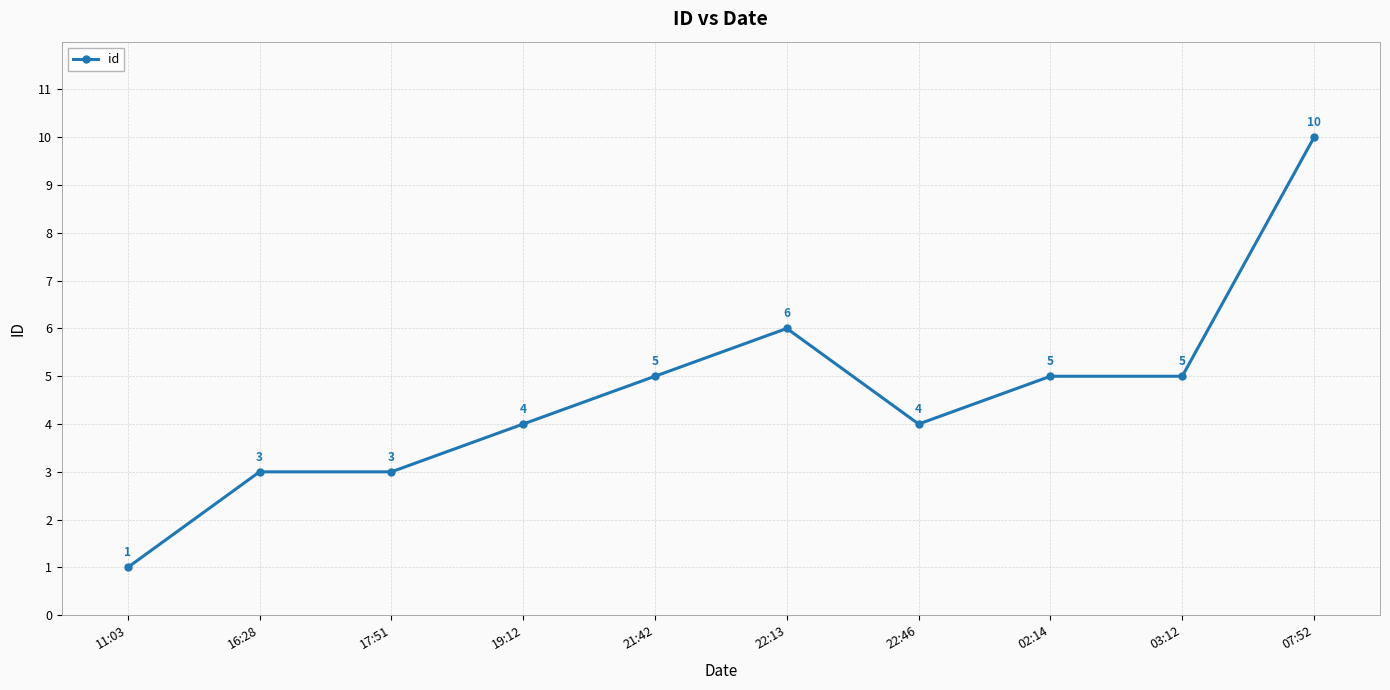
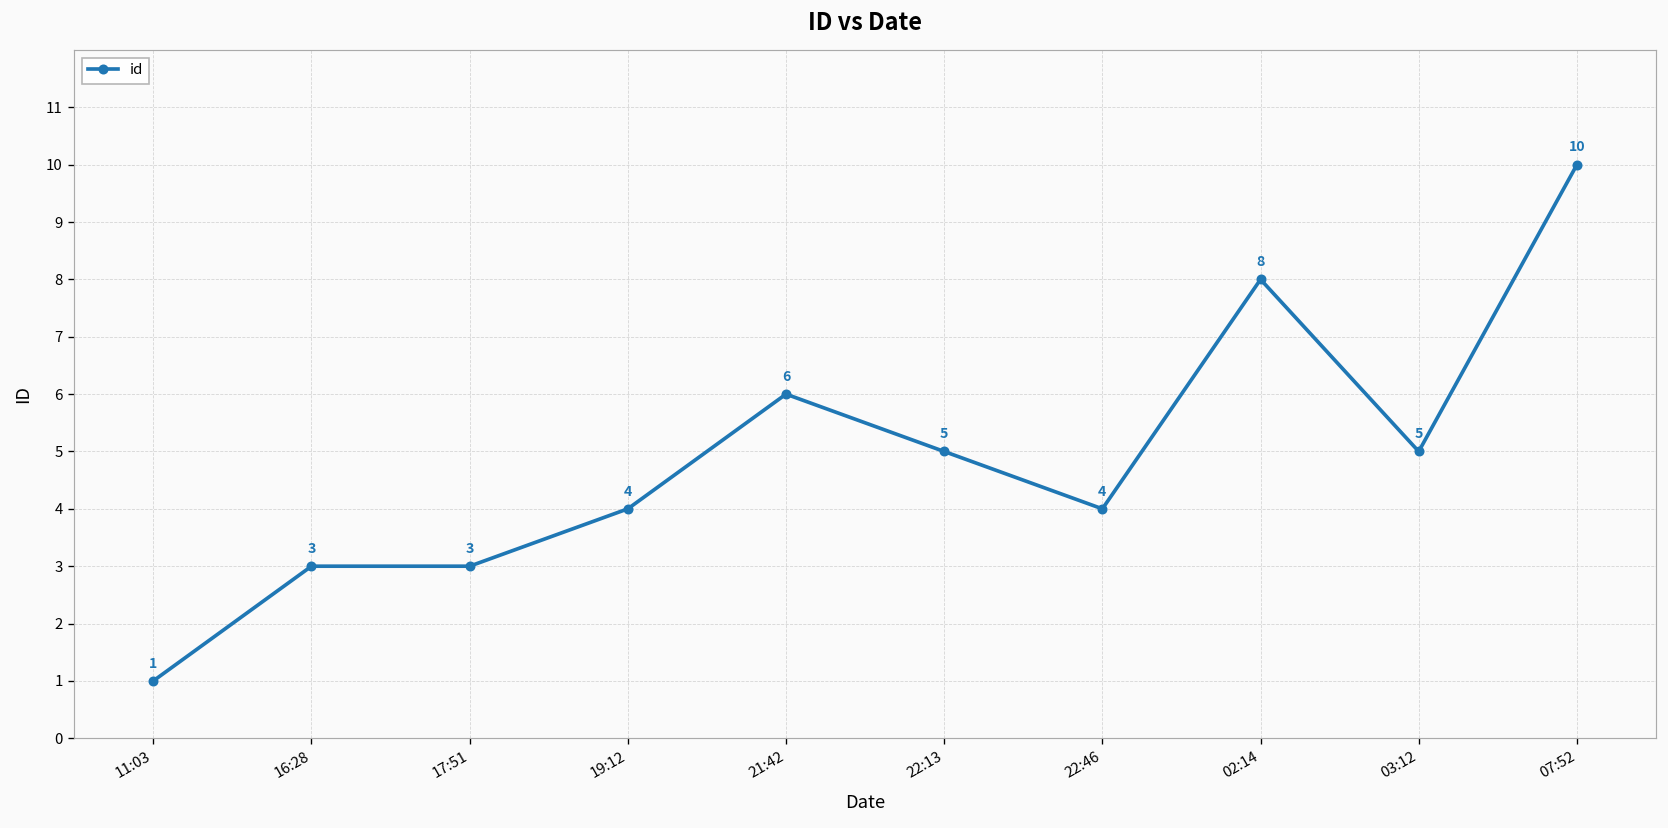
21:42: 5 -> 6
22:13: 6 -> 5
02:14: 5 -> 8
